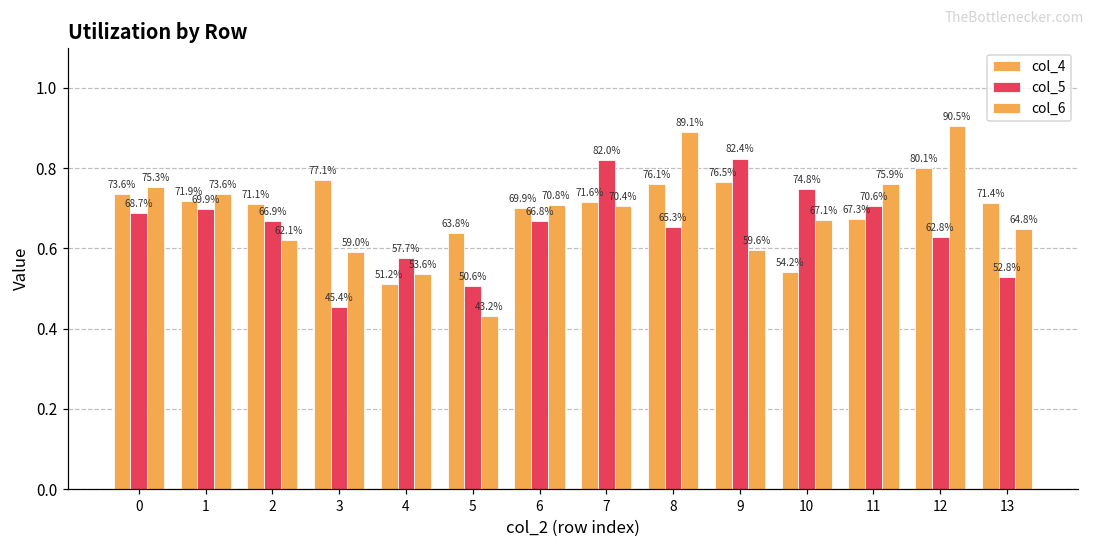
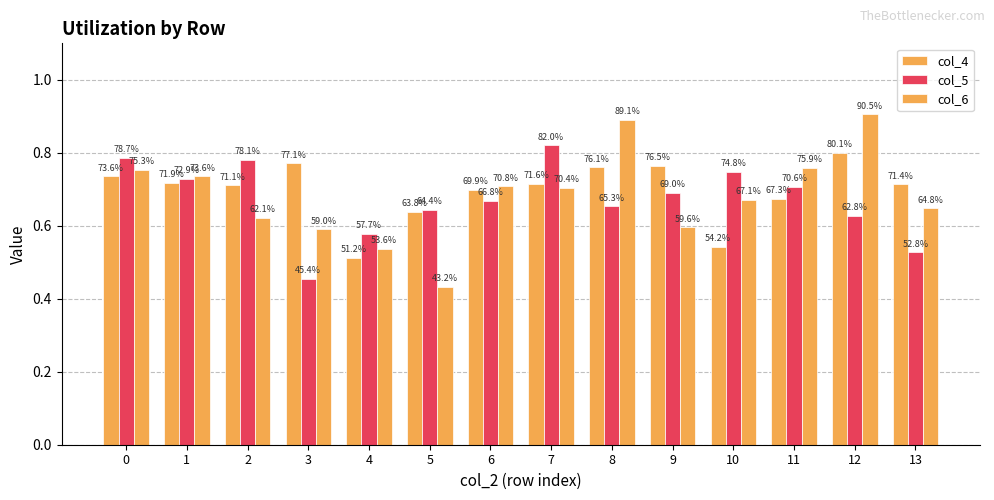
col_5, 0: 68.7% -> 78.7%
col_5, 1: 69.9% -> 72.9%
col_5, 2: 66.9% -> 78.1%
col_5, 5: 50.6% -> 64.4%
col_5, 9: 82.4% -> 69.0%
